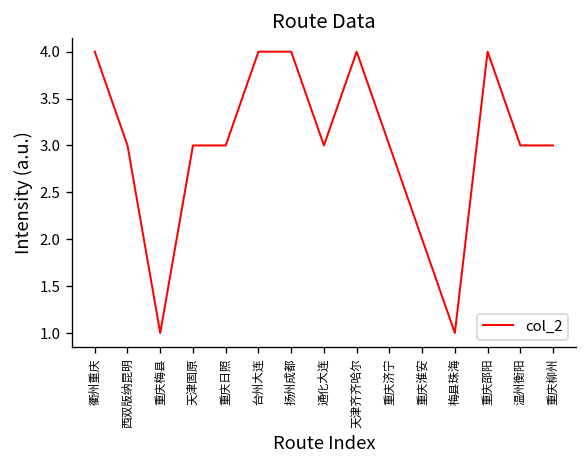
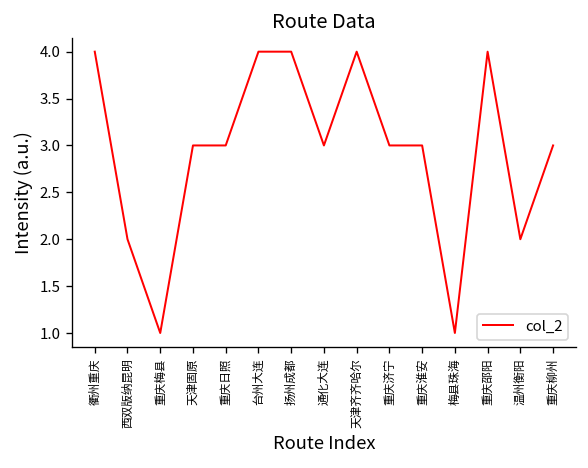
西双版纳昆明: 3 -> 2
重庆淮安: 2 -> 3
温州衡阳: 3 -> 2
